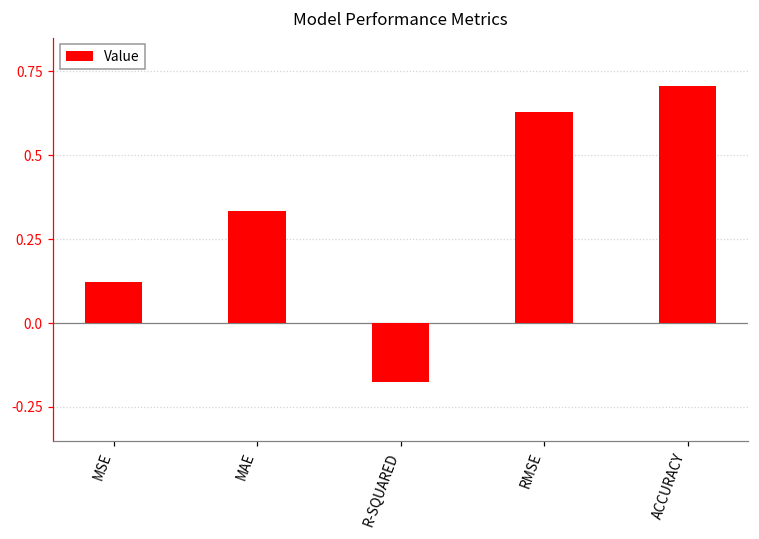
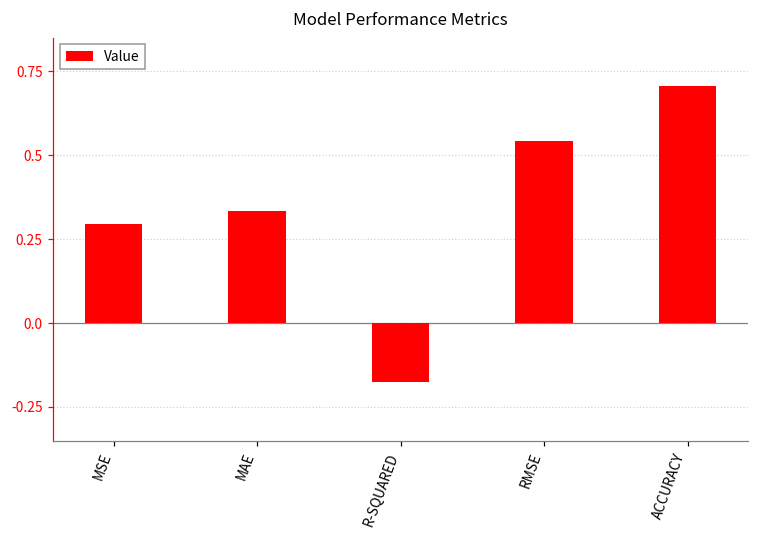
MSE: 0.12 -> 0.29
RMSE: 0.63 -> 0.54
